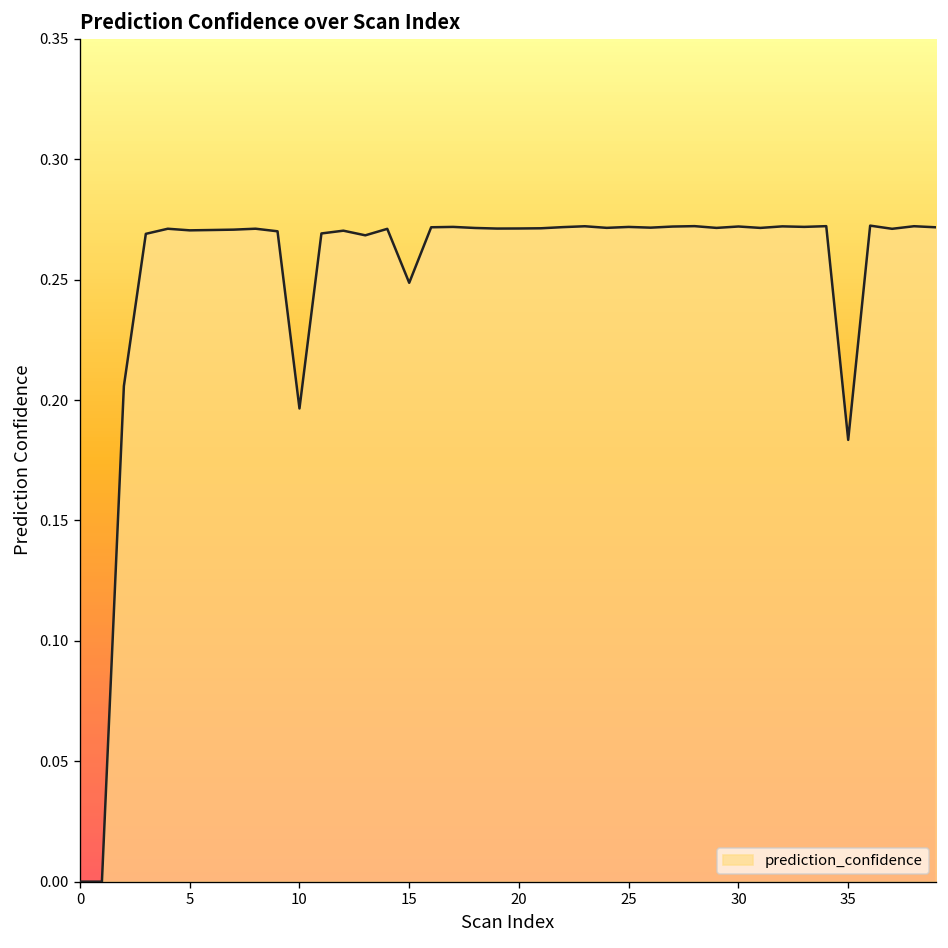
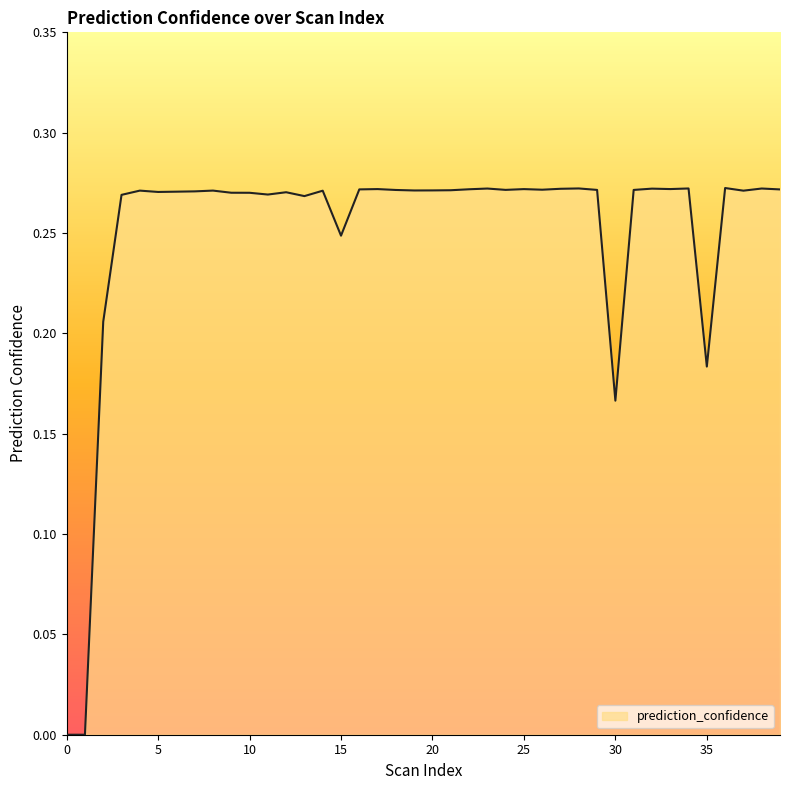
10: 0.196 -> 0.270
30: 0.272 -> 0.166
